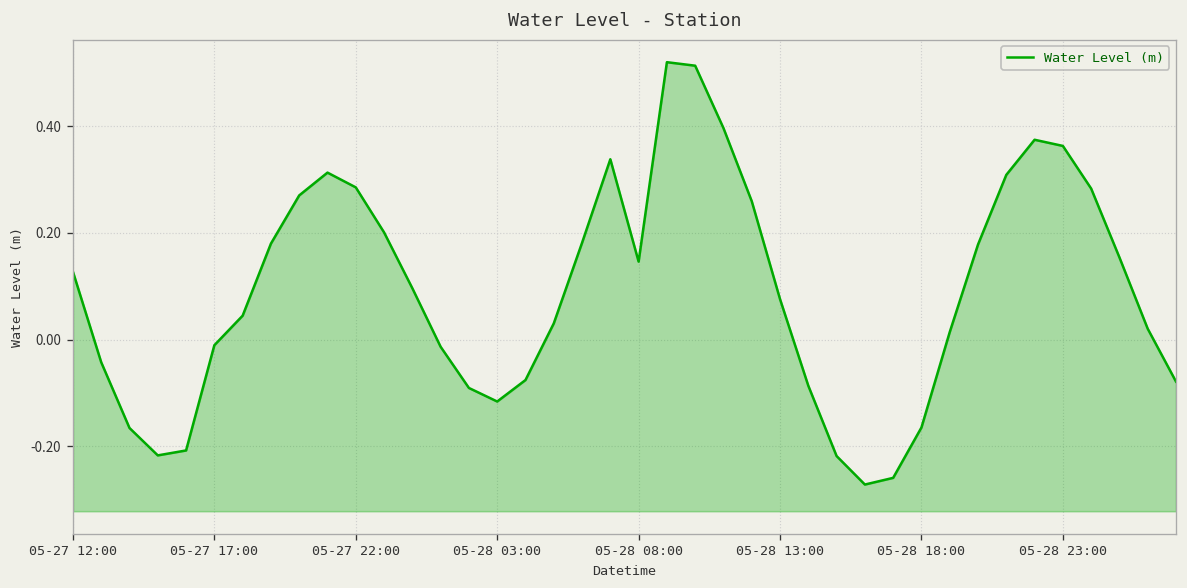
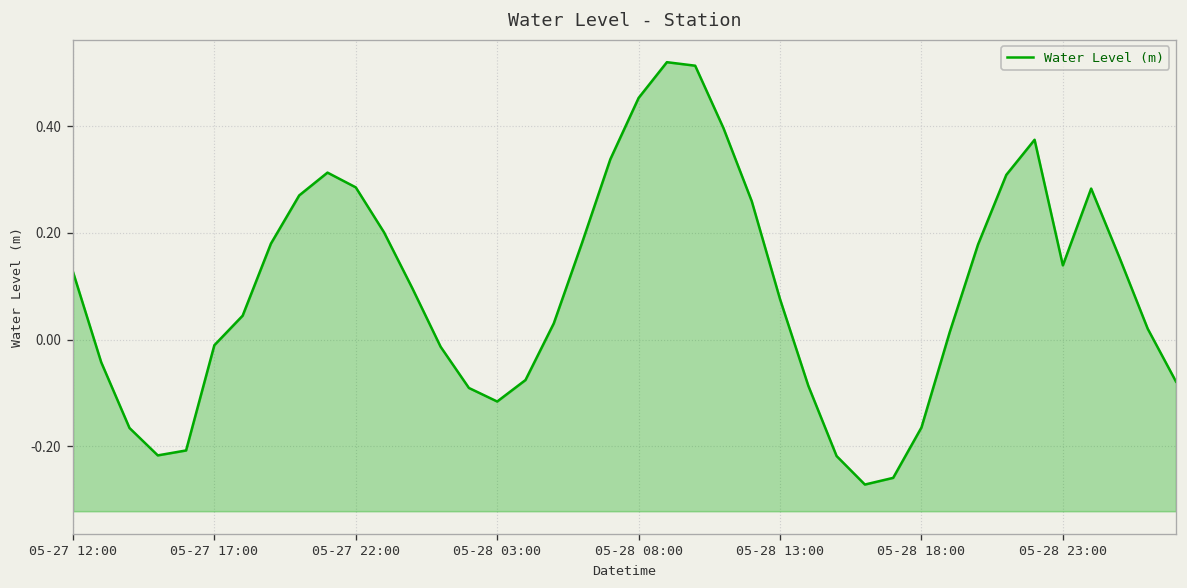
05-28 08:00: 0.15 -> 0.45
05-28 23:00: 0.36 -> 0.14
